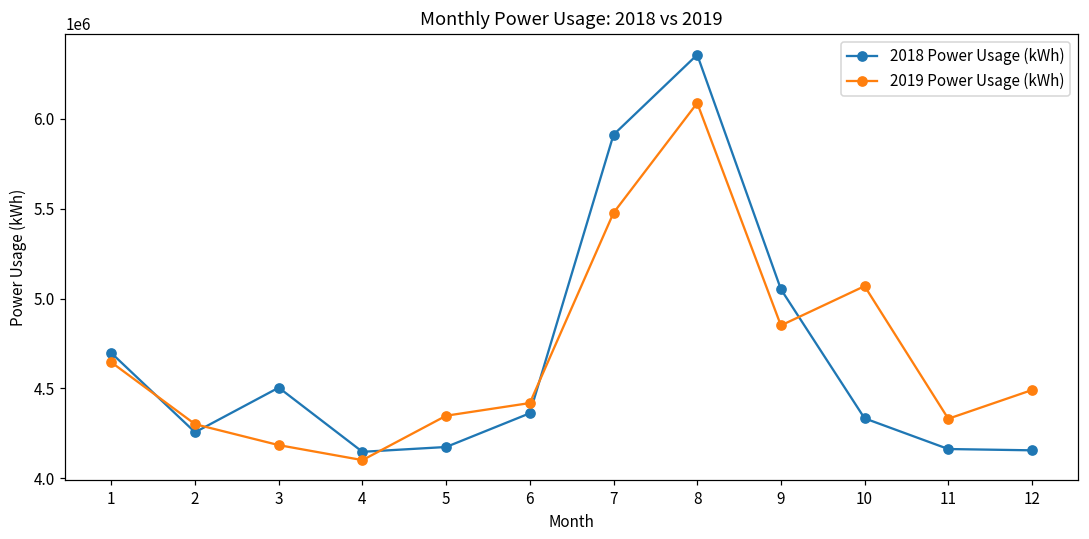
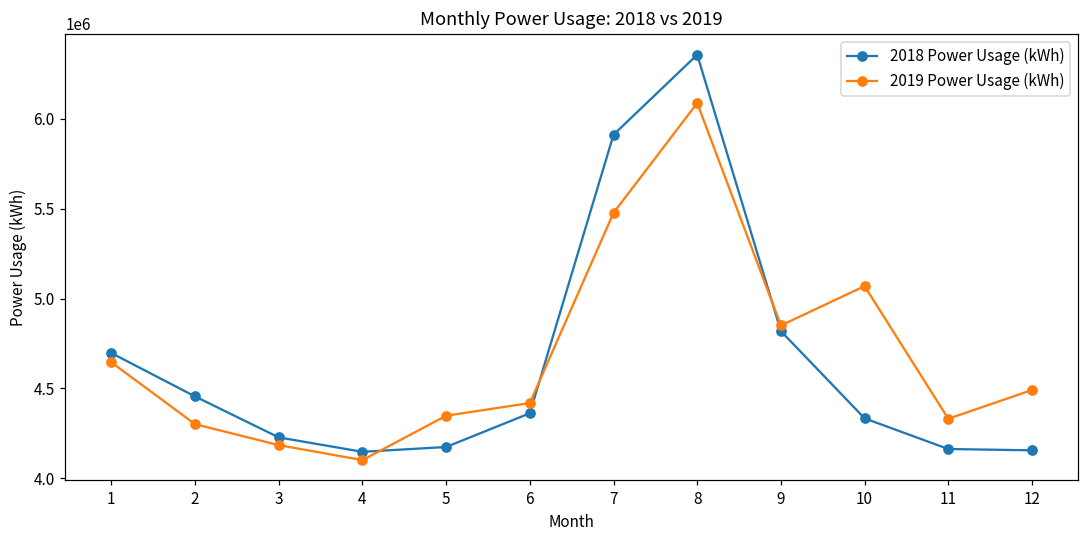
2018 Power Usage (kWh), 2: 4260000 -> 4460000
2018 Power Usage (kWh), 3: 4500000 -> 4230000
2018 Power Usage (kWh), 9: 5050000 -> 4820000
